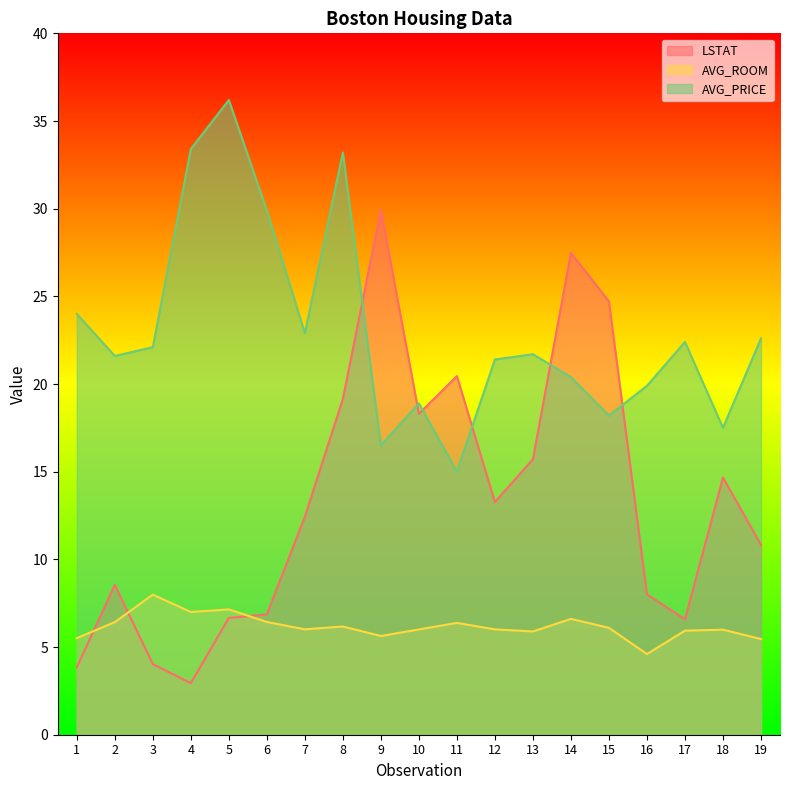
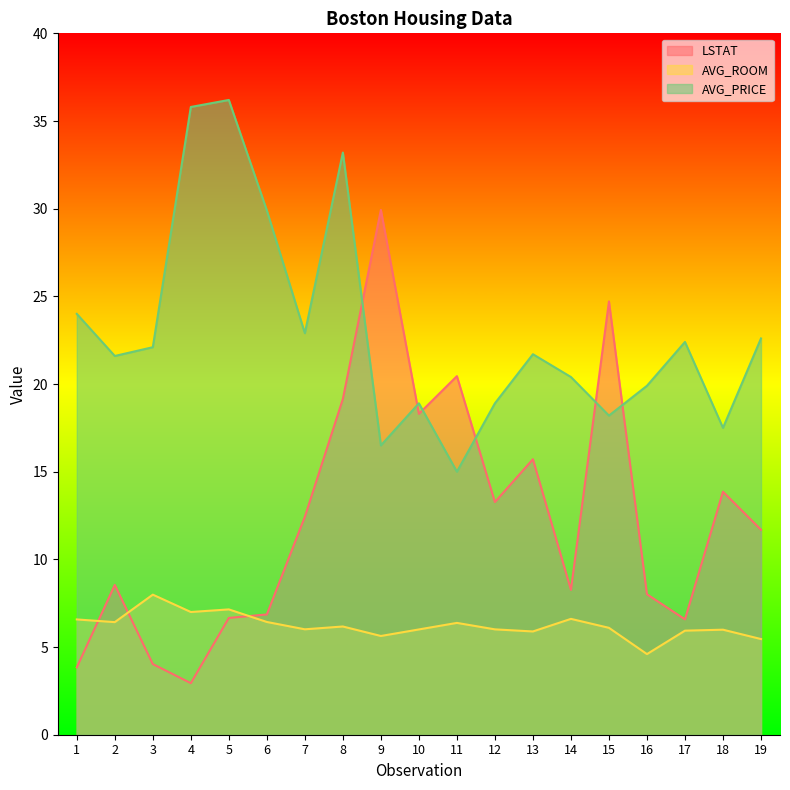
AVG_ROOM, 1: 5.5 -> 6.6
AVG_PRICE, 4: 33.4 -> 35.8
AVG_PRICE, 12: 21.4 -> 18.9
LSTAT, 14: 27.5 -> 8.3
LSTAT, 18: 14.7 -> 13.9
LSTAT, 19: 10.8 -> 11.7
